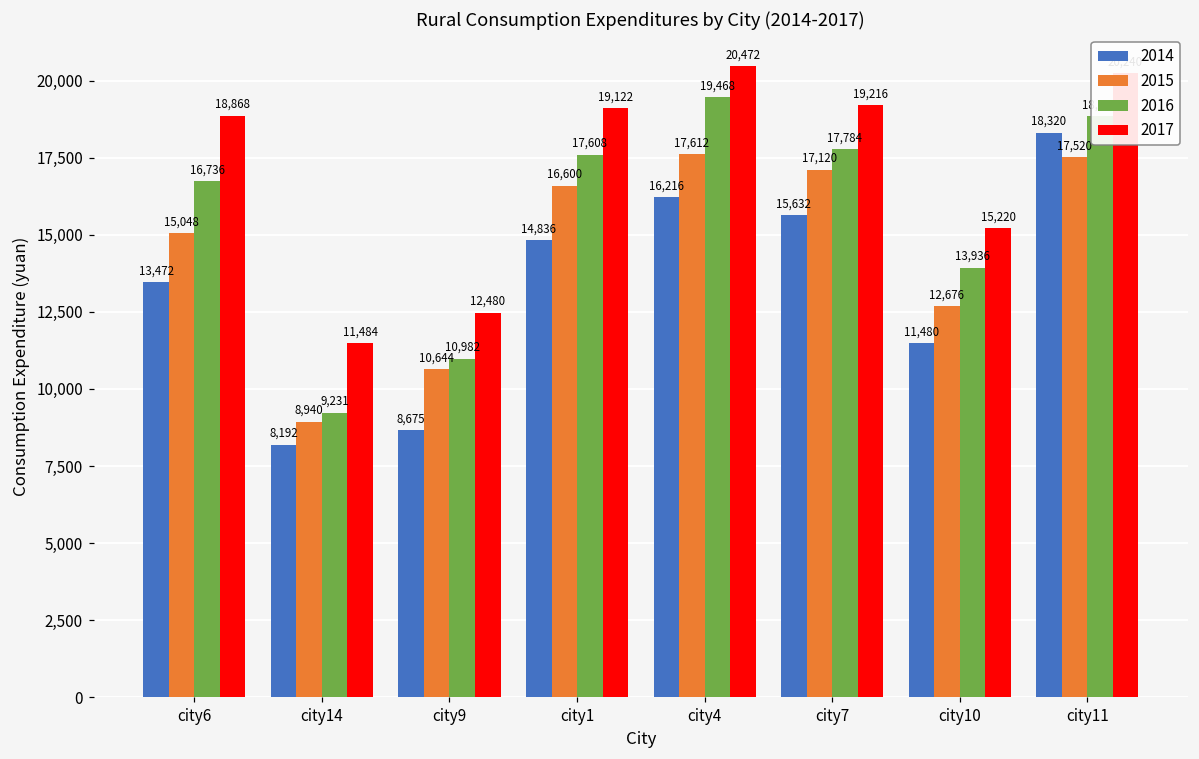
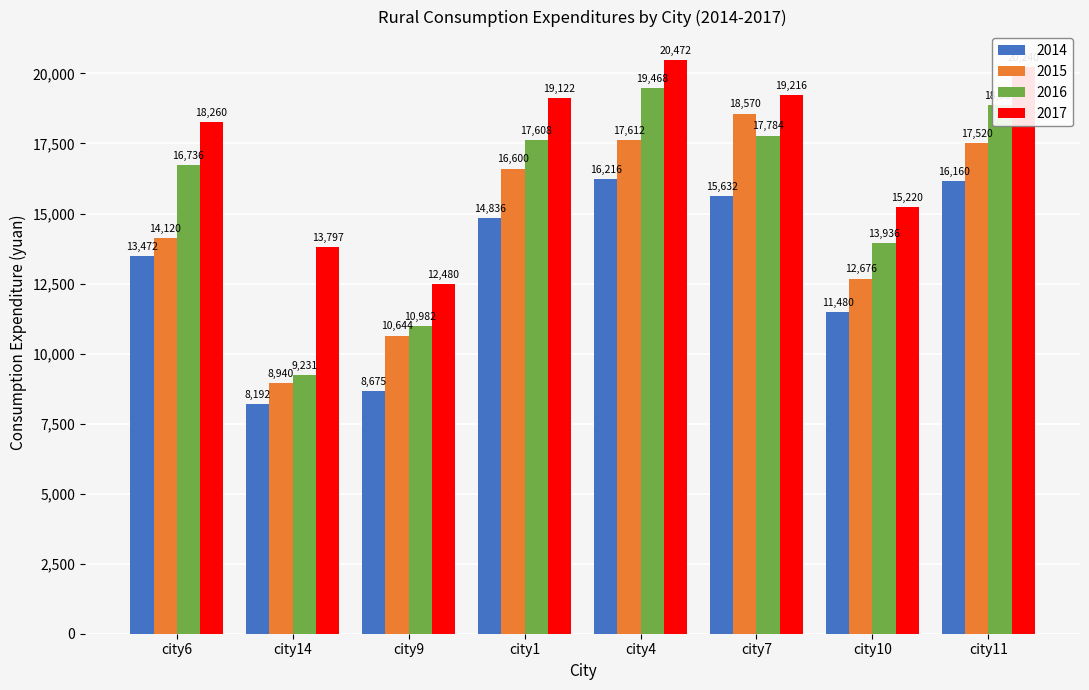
2015, city6: 15,048 -> 14,120
2017, city6: 18,868 -> 18,260
2017, city14: 11,484 -> 13,797
2015, city7: 17,120 -> 18,570
2014, city11: 18,320 -> 16,160
